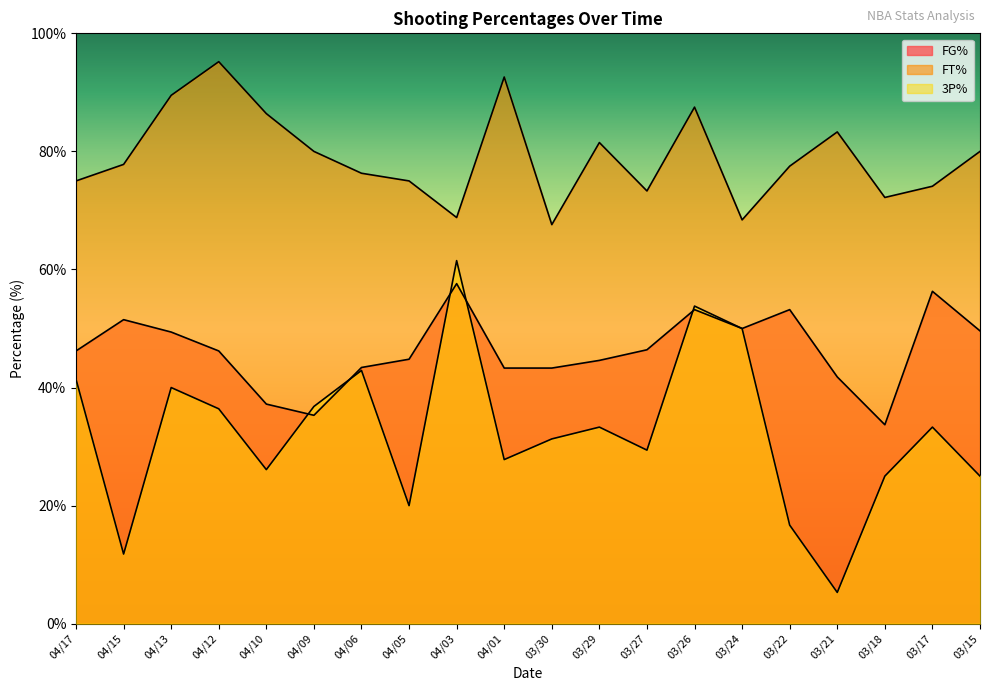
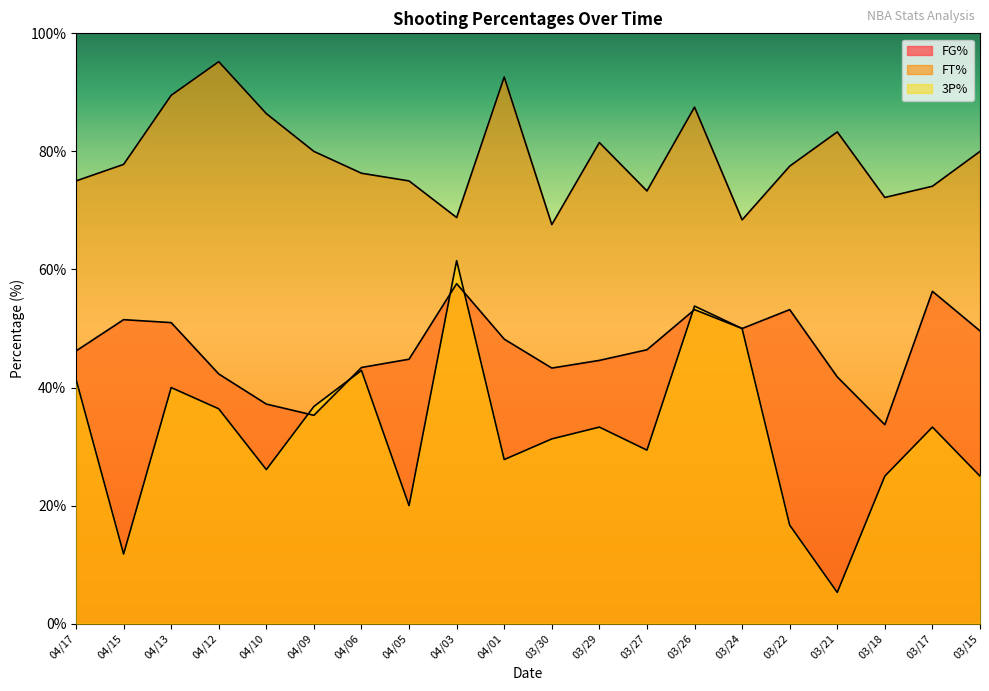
FG%, 04/13: 49% -> 51%
FG%, 04/12: 46% -> 42%
FG%, 04/01: 43% -> 48%
